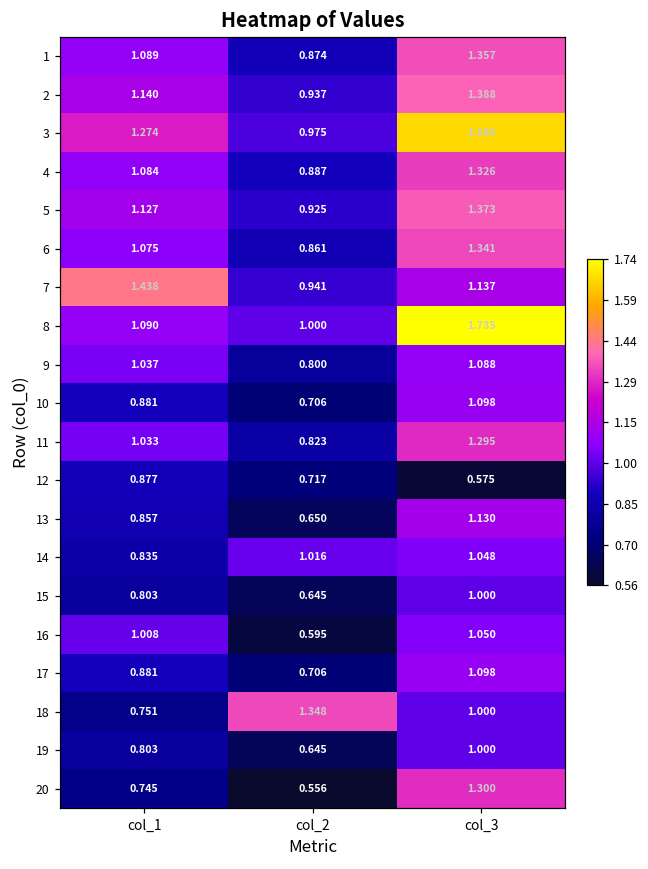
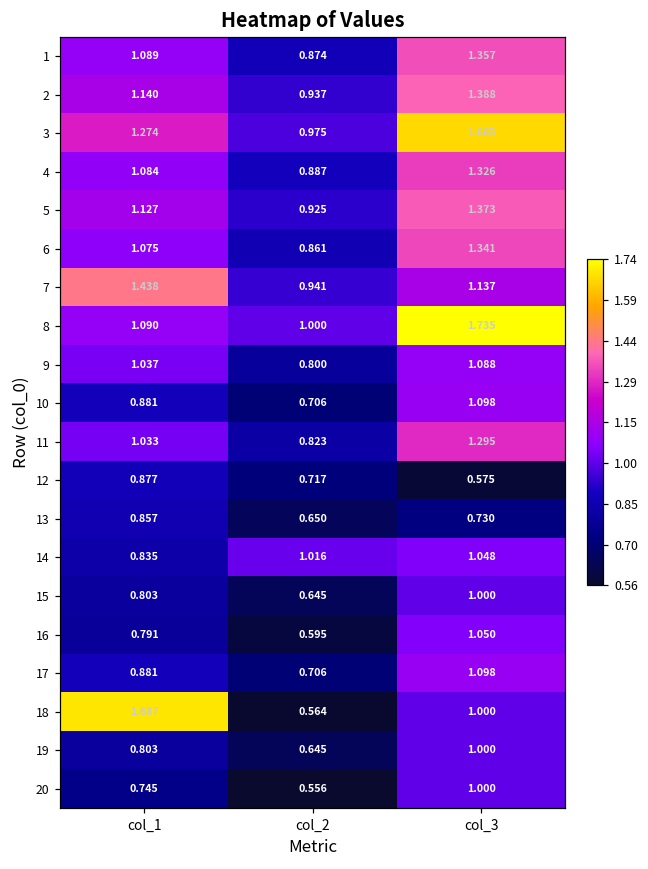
13, col_3: 1.130 -> 0.730
16, col_1: 1.008 -> 0.791
18, col_1: 0.751 -> 1.687
18, col_2: 1.348 -> 0.564
20, col_3: 1.300 -> 1.000
